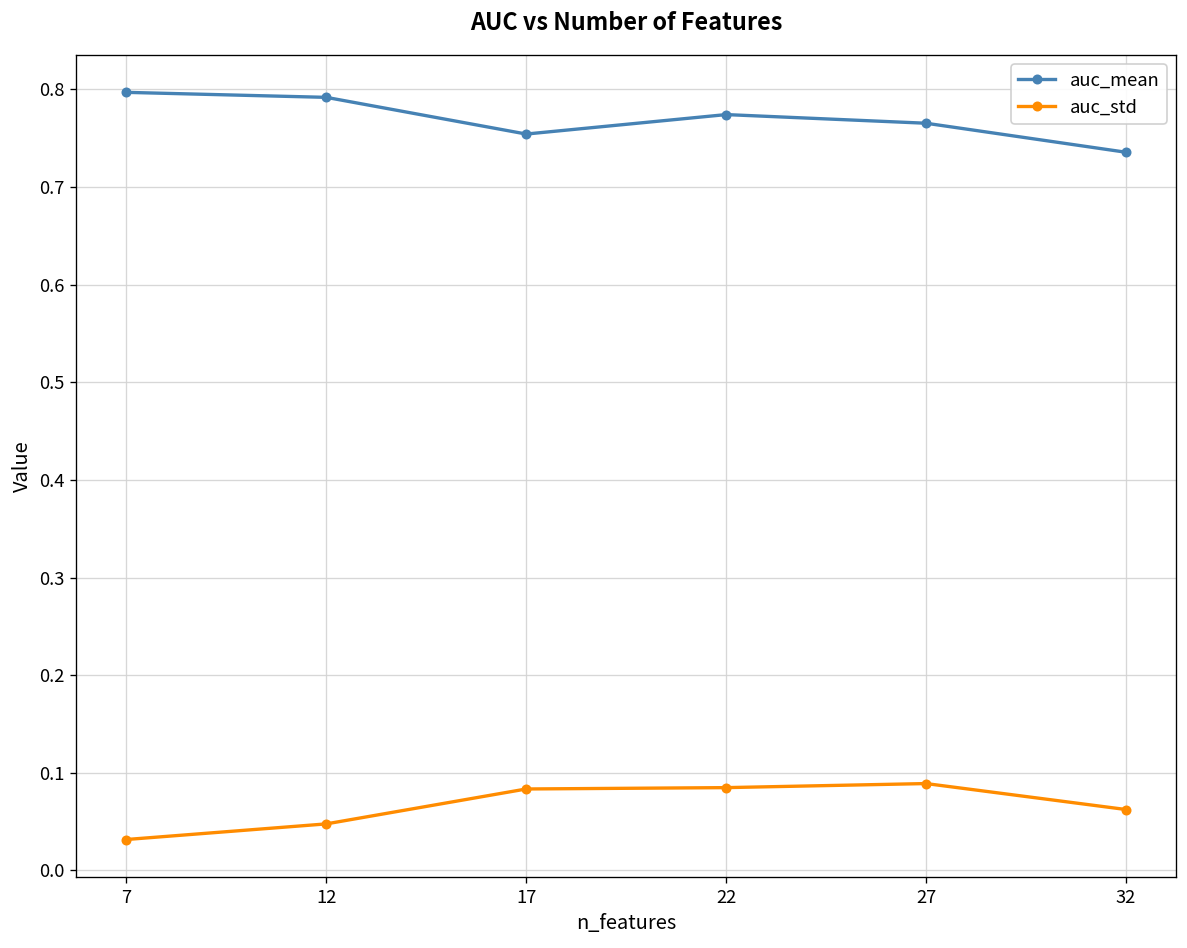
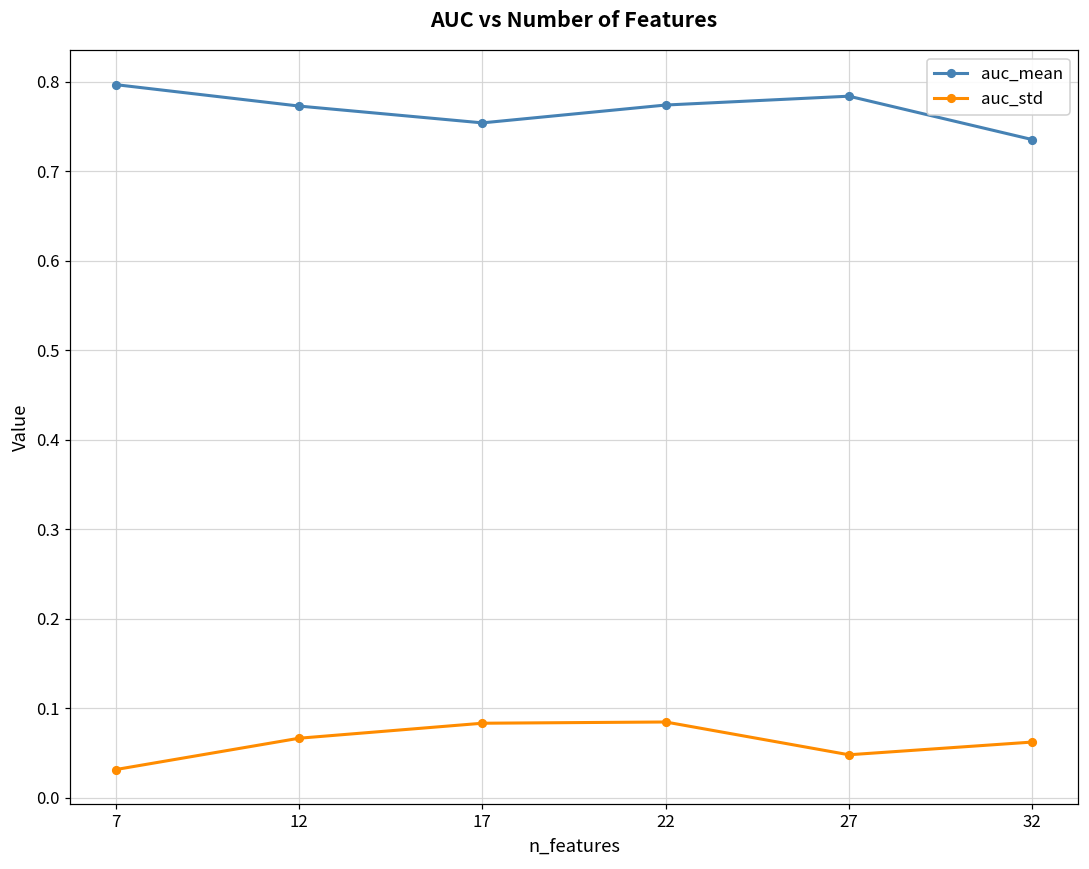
auc_mean, 12: 0.79 -> 0.77
auc_std, 12: 0.05 -> 0.07
auc_mean, 27: 0.77 -> 0.78
auc_std, 27: 0.09 -> 0.05
